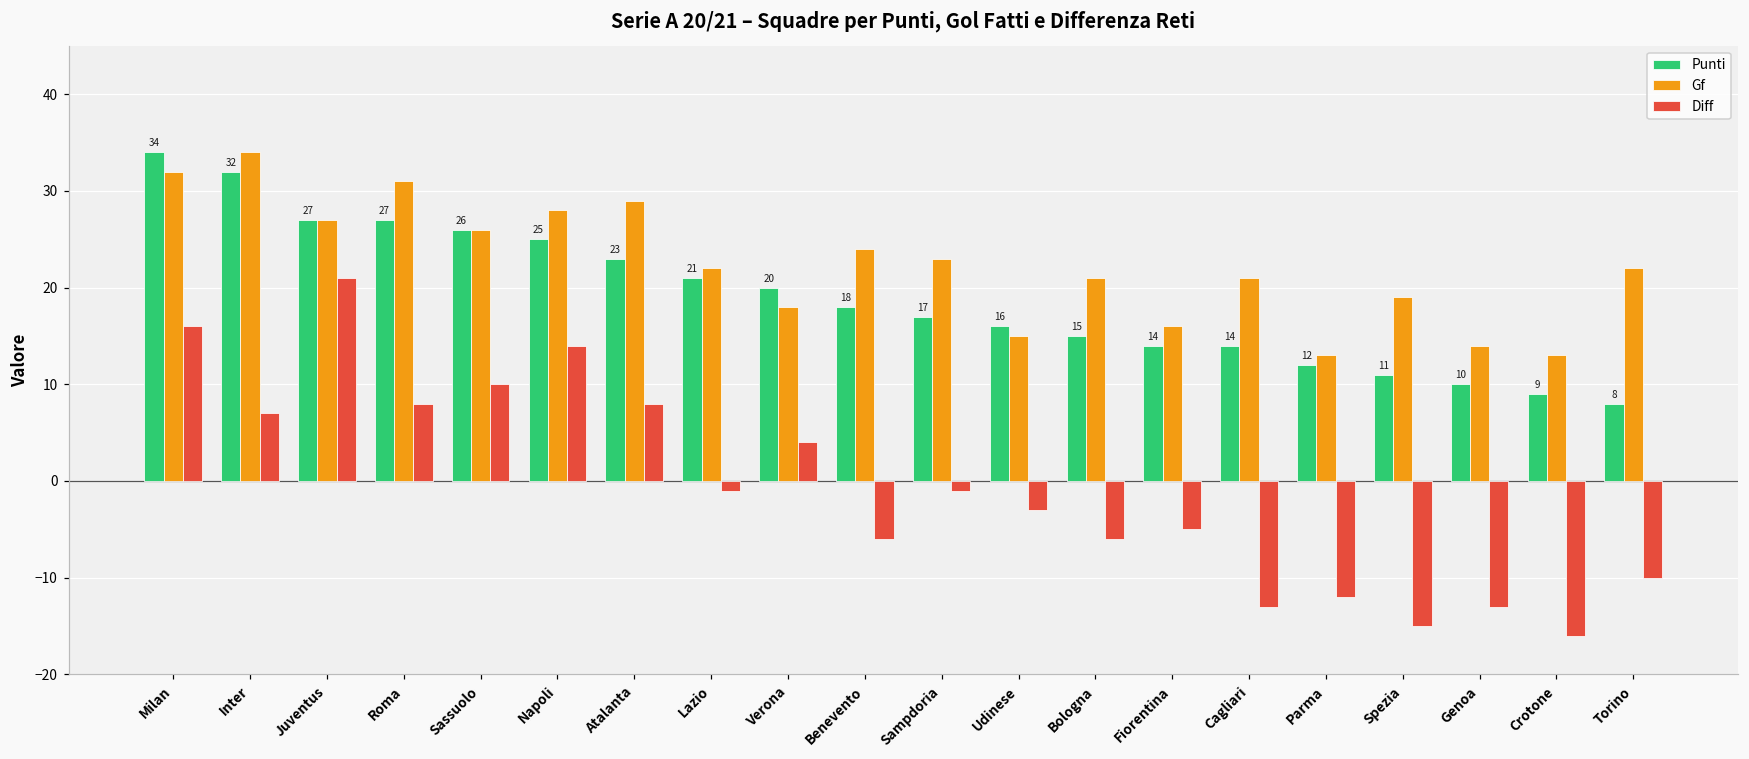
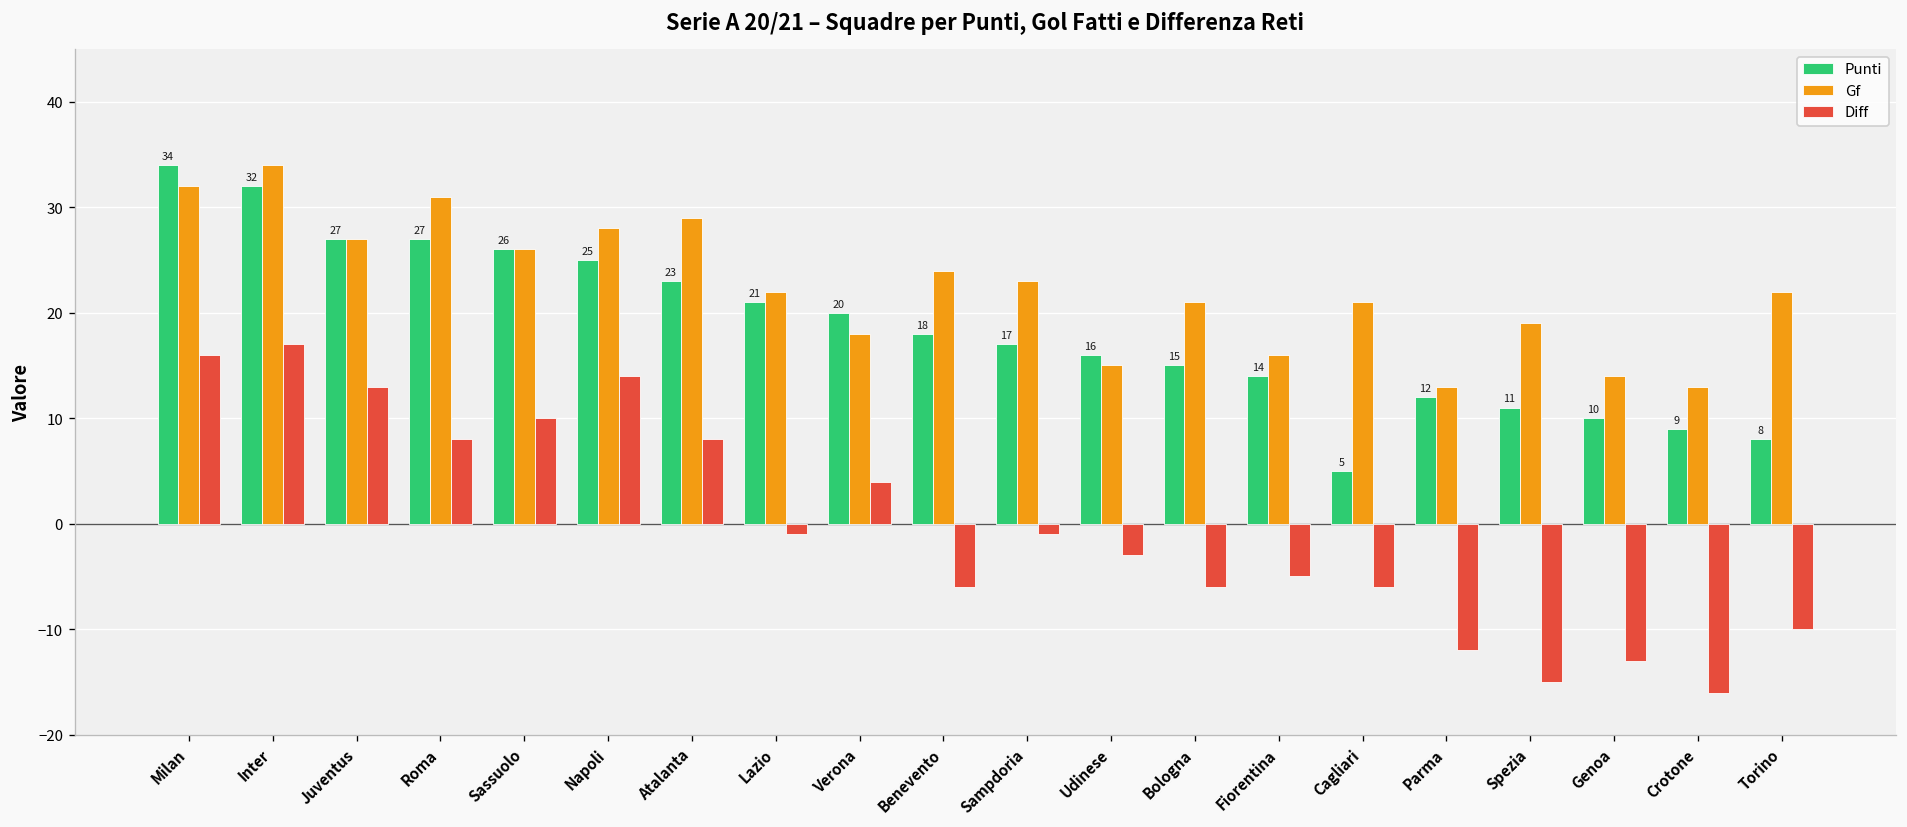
Diff, Inter: 7 -> 17
Diff, Juventus: 21 -> 13
Punti, Cagliari: 14 -> 5
Diff, Cagliari: -13 -> -6
